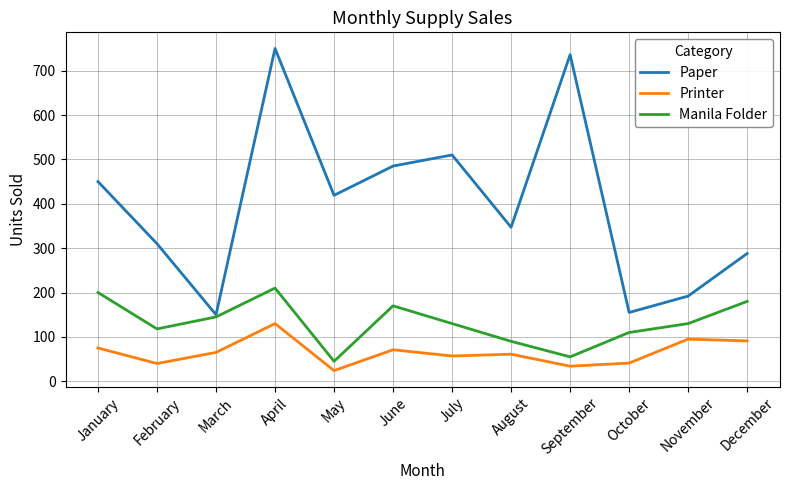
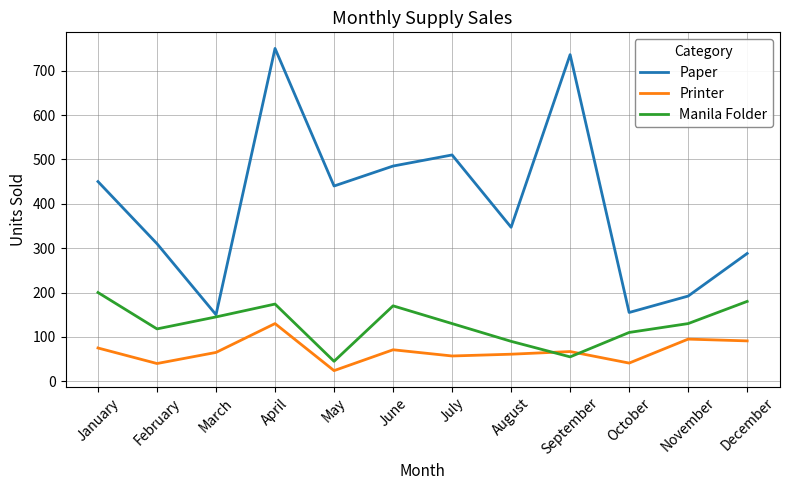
Manila Folder, April: 210 -> 170
Paper, May: 420 -> 440
Printer, September: 30 -> 70
